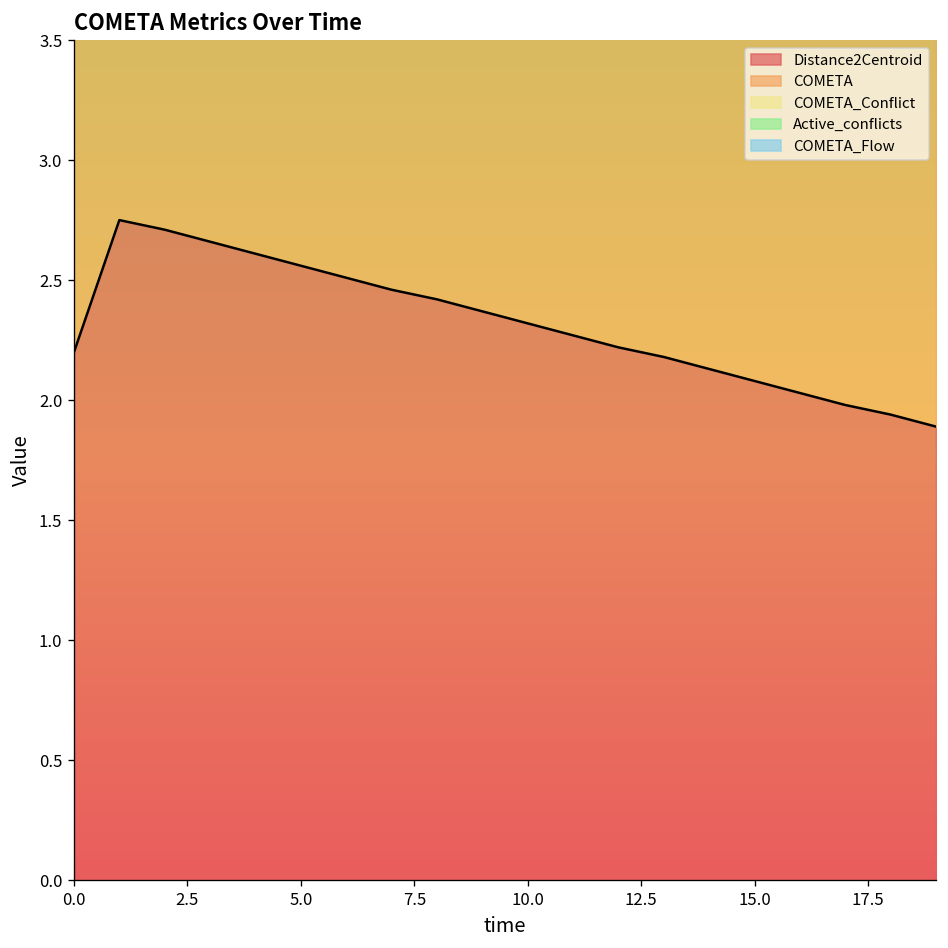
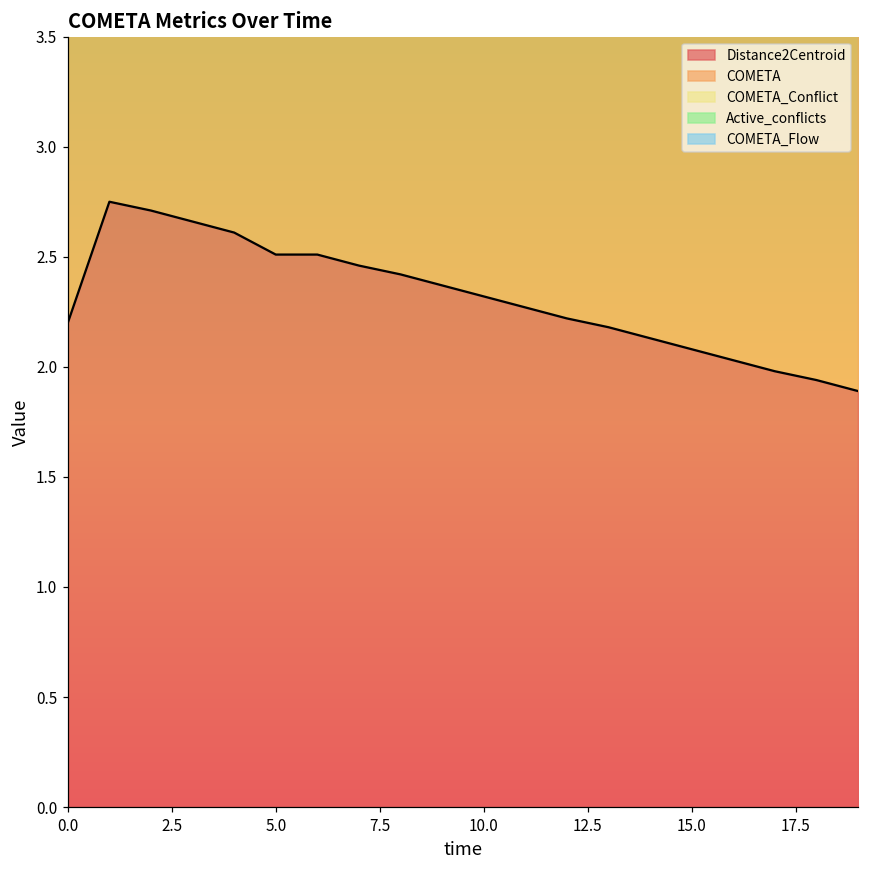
Distance2Centroid, 5.0: 2.56 -> 2.51
